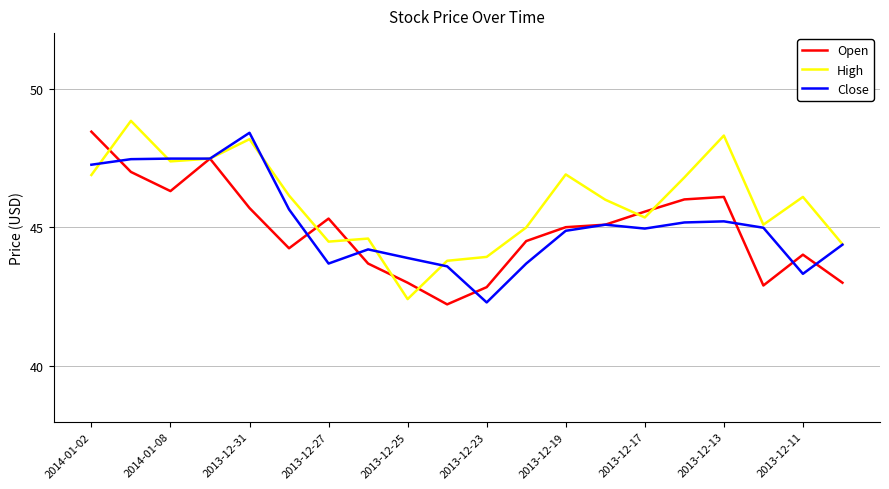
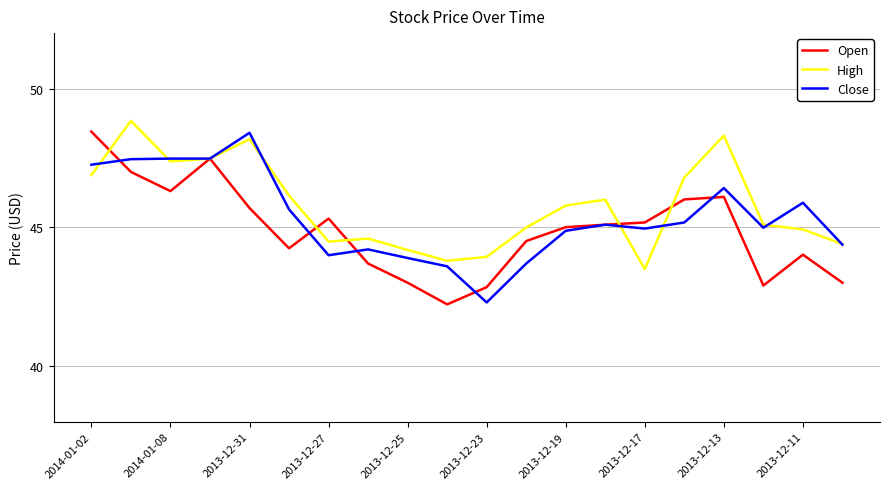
Close, 2013-12-27: 43.7 -> 44.0
High, 2013-12-25: 42.4 -> 44.2
High, 2013-12-19: 46.9 -> 45.8
Open, 2013-12-17: 45.6 -> 45.2
High, 2013-12-17: 45.4 -> 43.5
Close, 2013-12-13: 45.2 -> 46.4
High, 2013-12-11: 46.1 -> 44.9
Close, 2013-12-11: 43.3 -> 45.9
